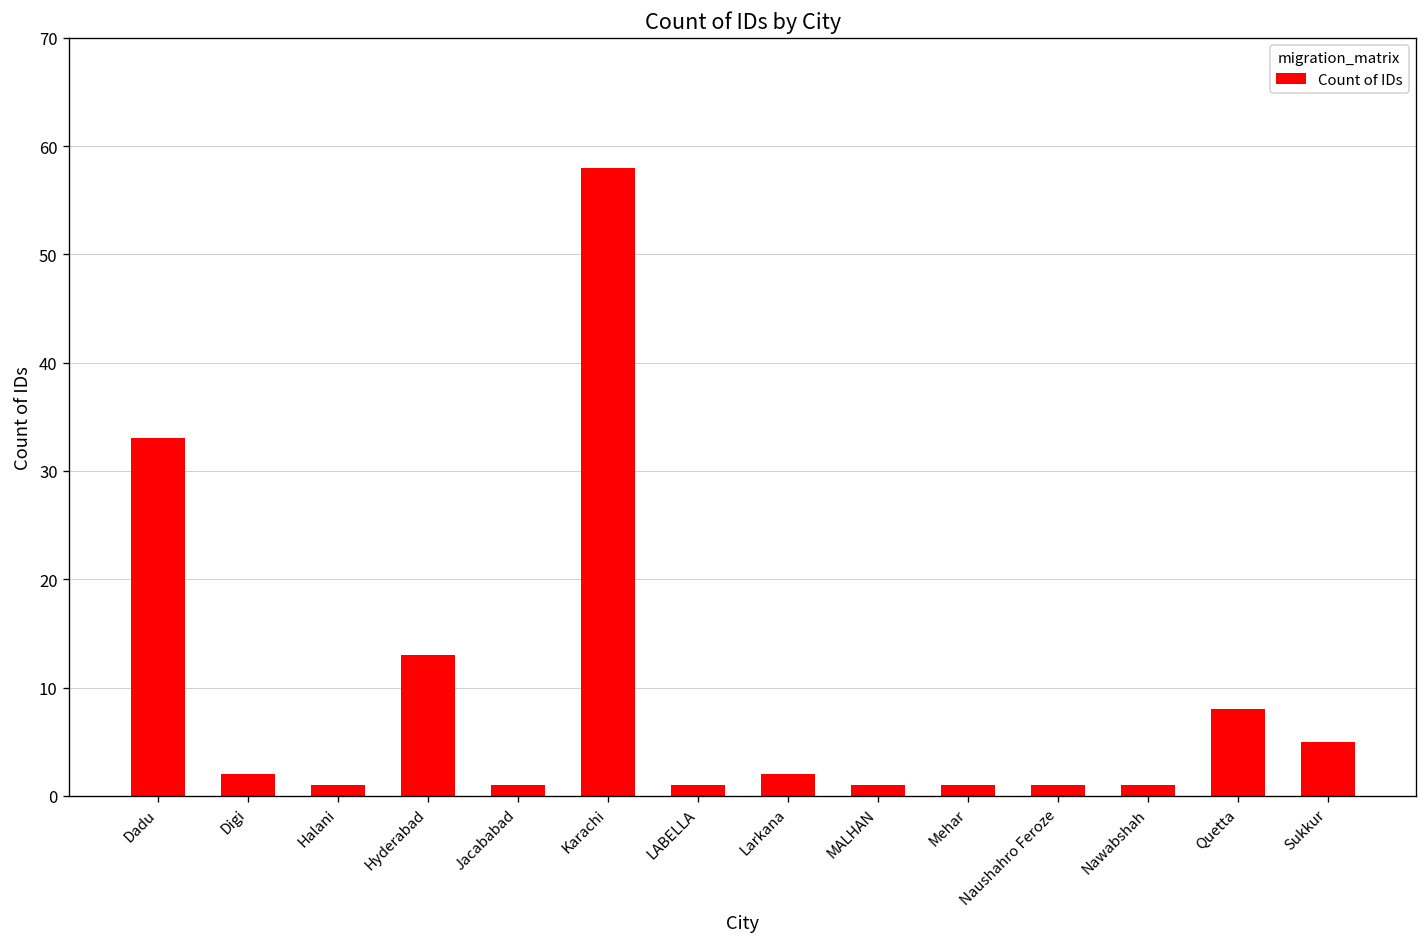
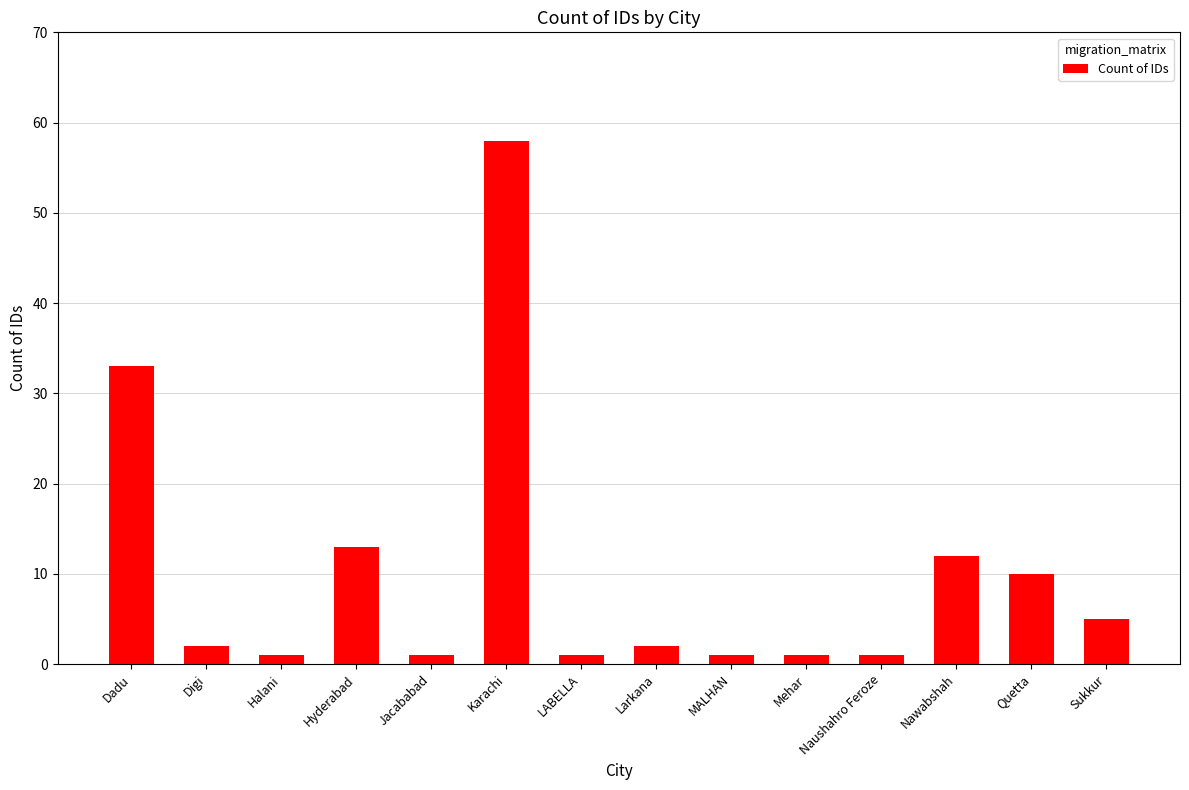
Nawabshah: 1 -> 12
Quetta: 8 -> 10
